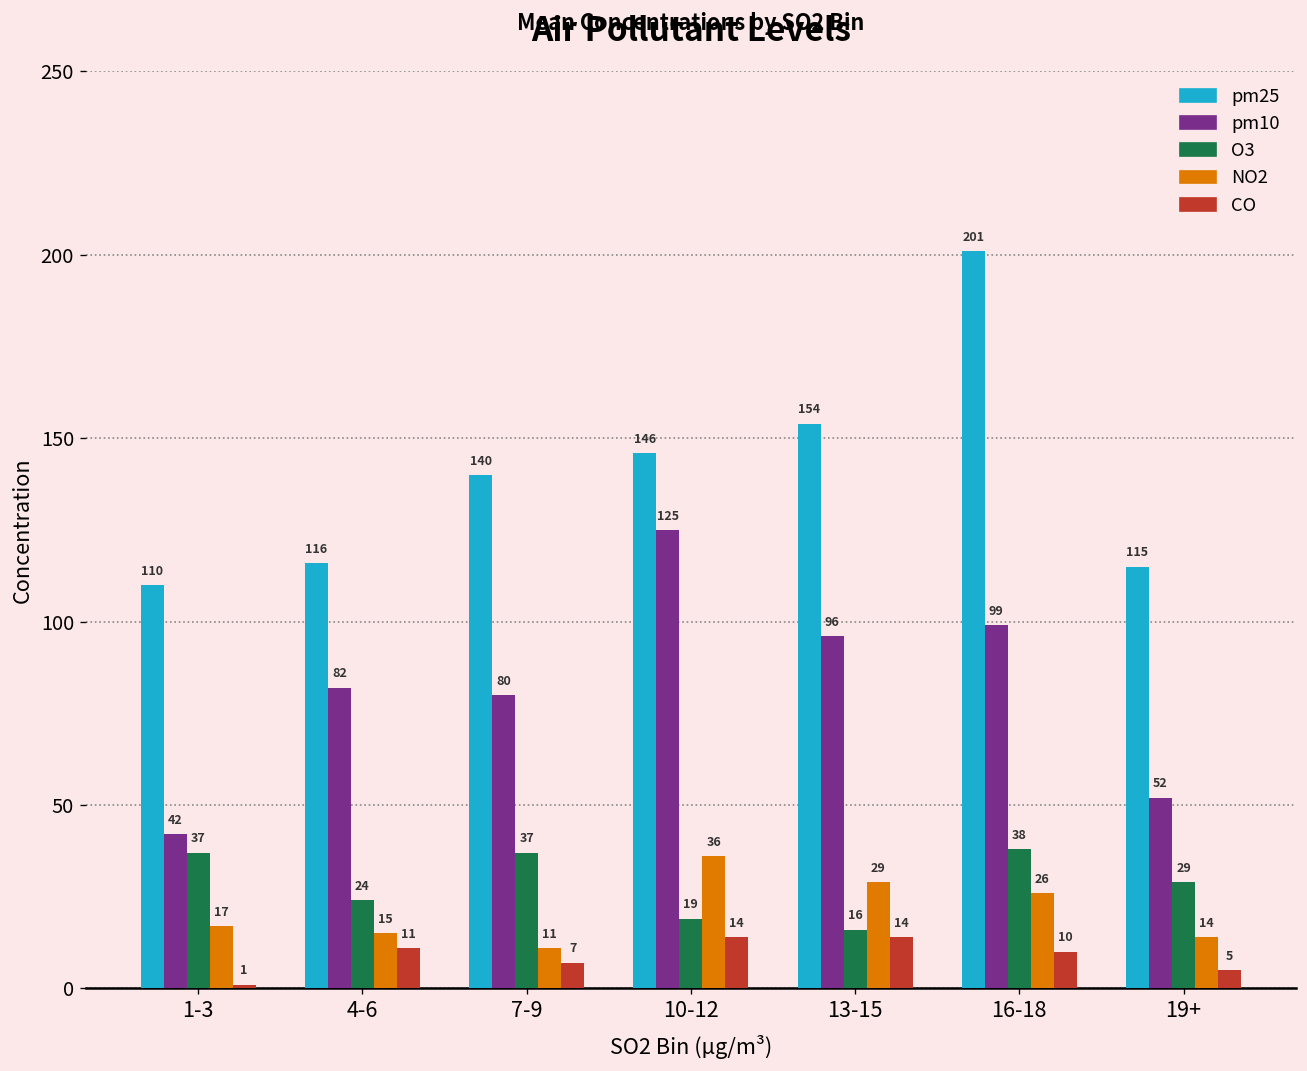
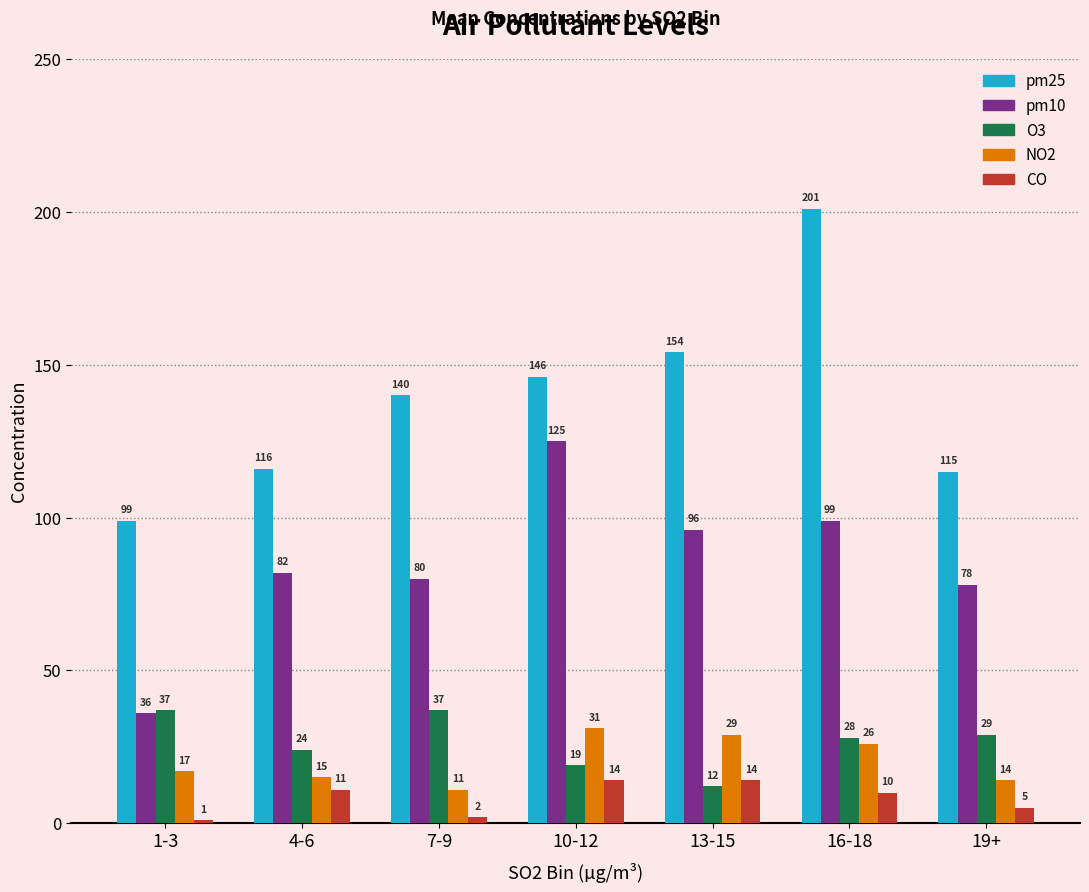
pm25, 1-3: 110 -> 99
pm10, 1-3: 42 -> 36
CO, 7-9: 7 -> 2
NO2, 10-12: 36 -> 31
O3, 13-15: 16 -> 12
O3, 16-18: 38 -> 28
pm10, 19+: 52 -> 78
